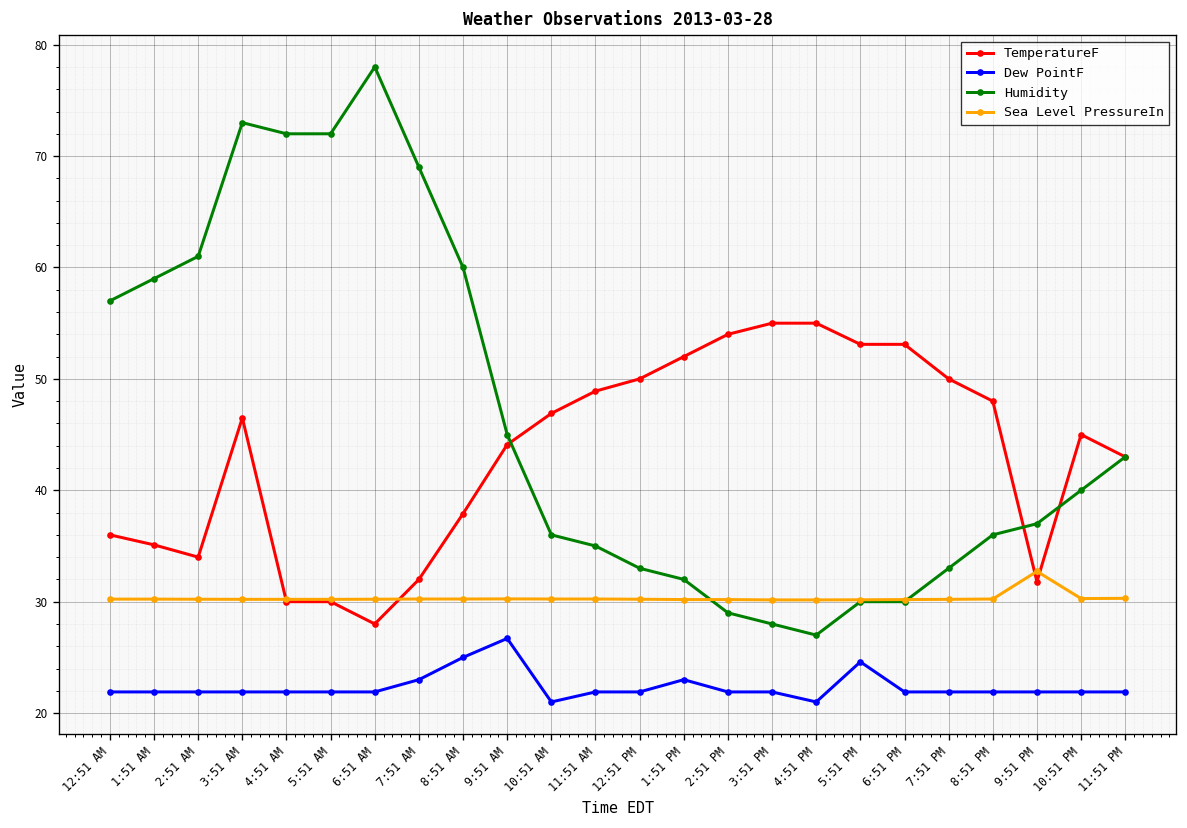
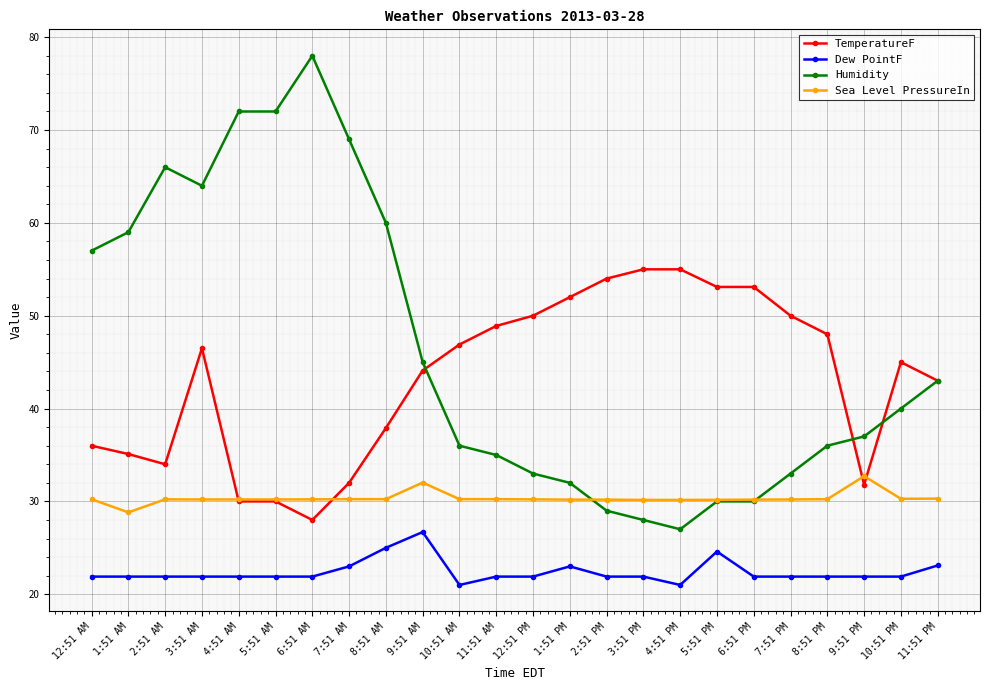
Sea Level PressureIn, 1:51 AM: 30 -> 29
Humidity, 2:51 AM: 61 -> 66
Humidity, 3:51 AM: 73 -> 64
Sea Level PressureIn, 9:51 AM: 30 -> 32
Dew PointF, 11:51 PM: 22 -> 23
